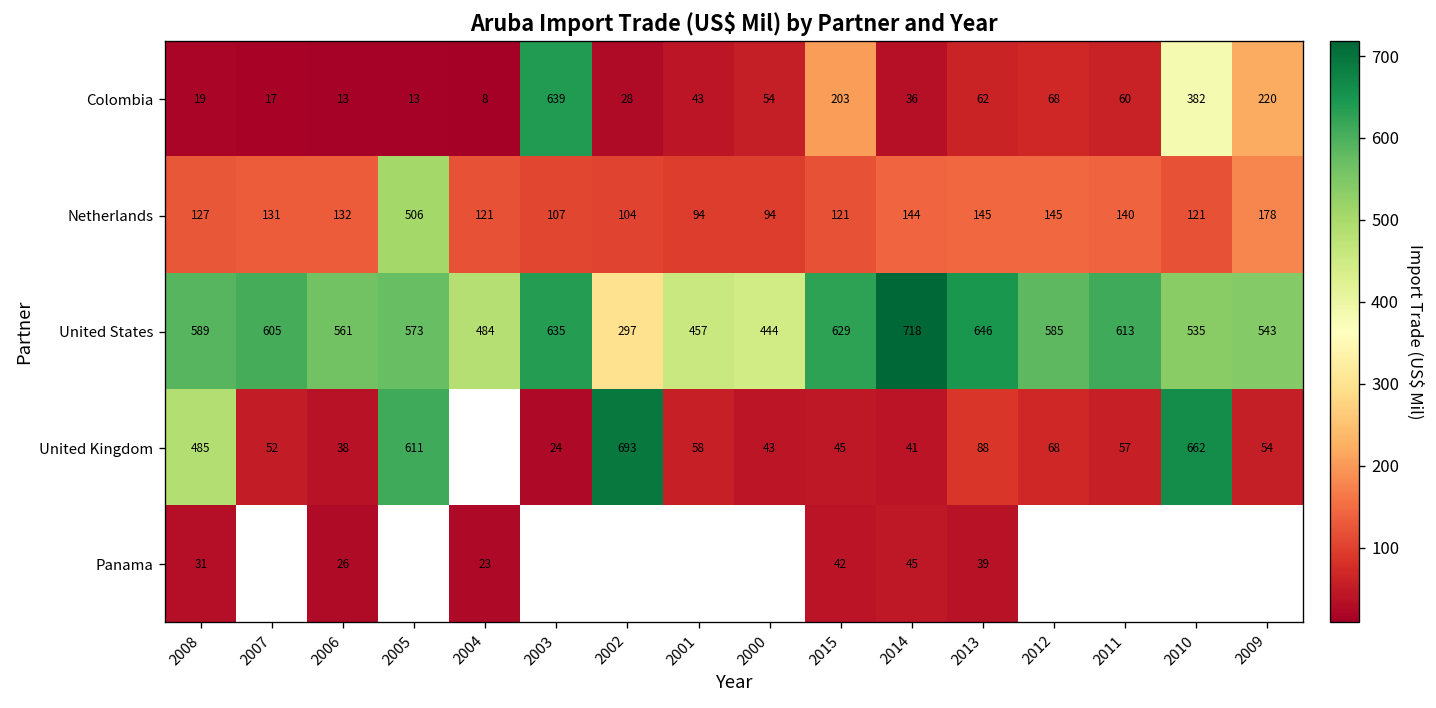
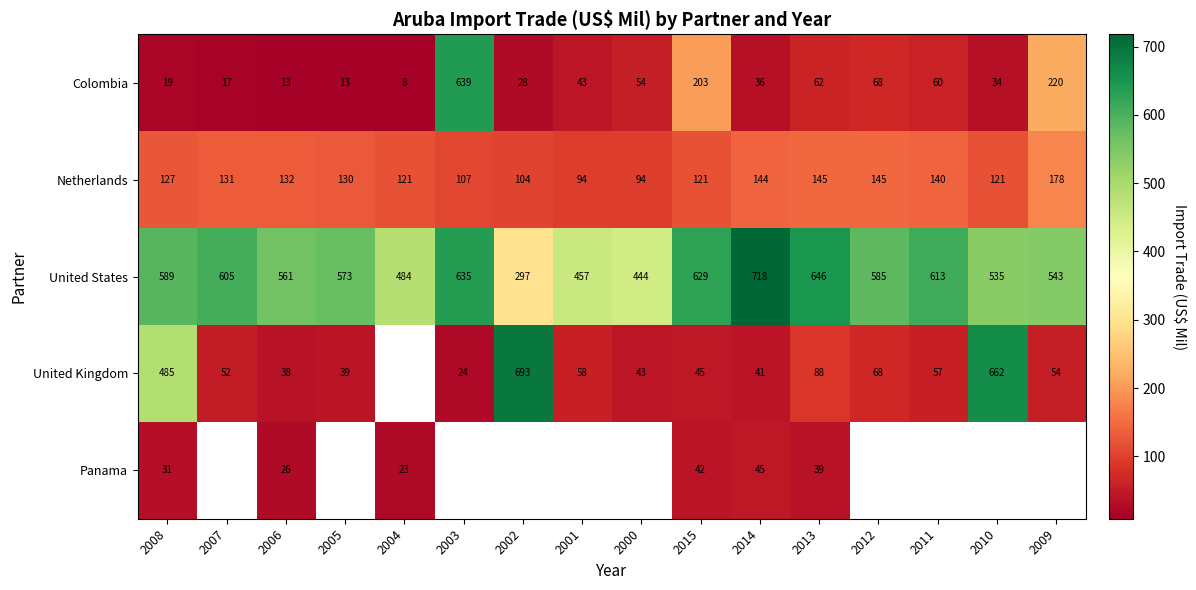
Colombia, 2010: 382 -> 34
Netherlands, 2005: 506 -> 130
United Kingdom, 2005: 611 -> 39
